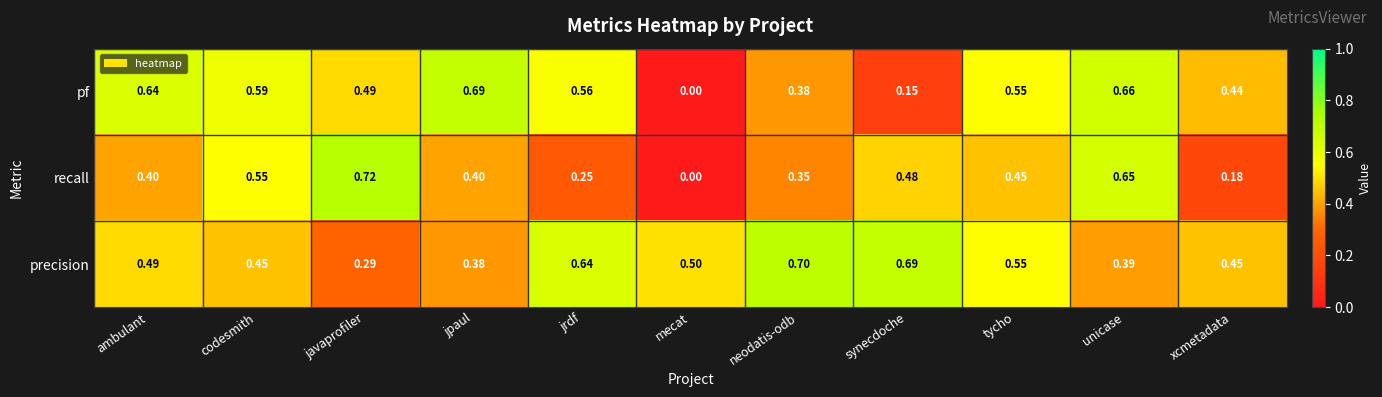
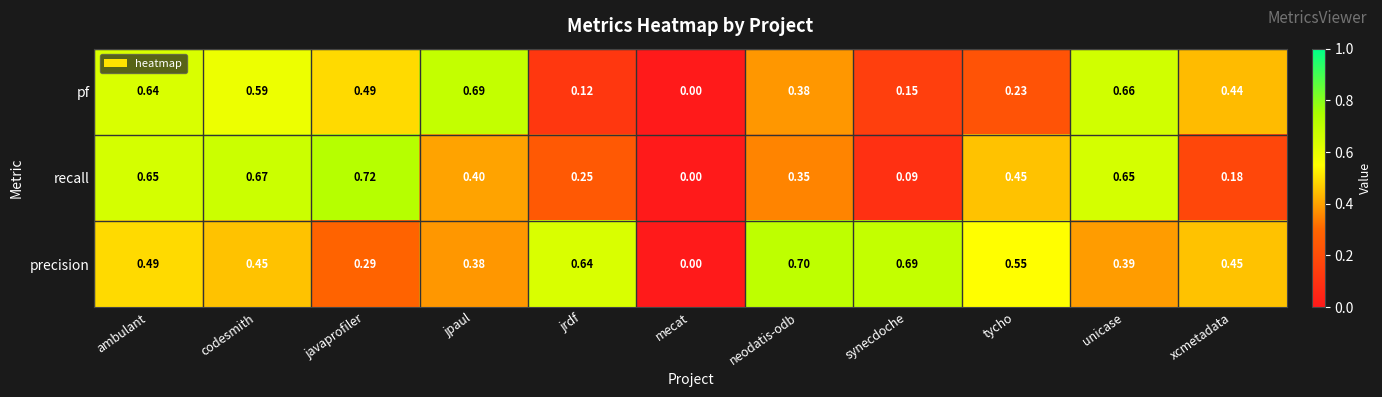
pf, jrdf: 0.56 -> 0.12
pf, tycho: 0.55 -> 0.23
recall, ambulant: 0.40 -> 0.65
recall, codesmith: 0.55 -> 0.67
recall, synecdoche: 0.48 -> 0.09
precision, mecat: 0.50 -> 0.00
